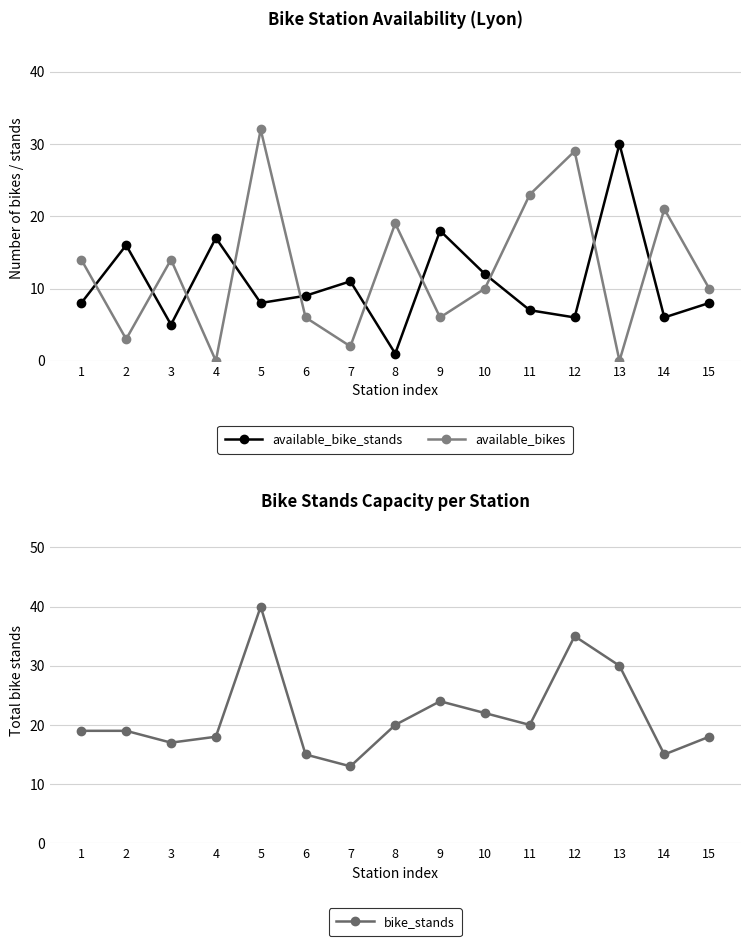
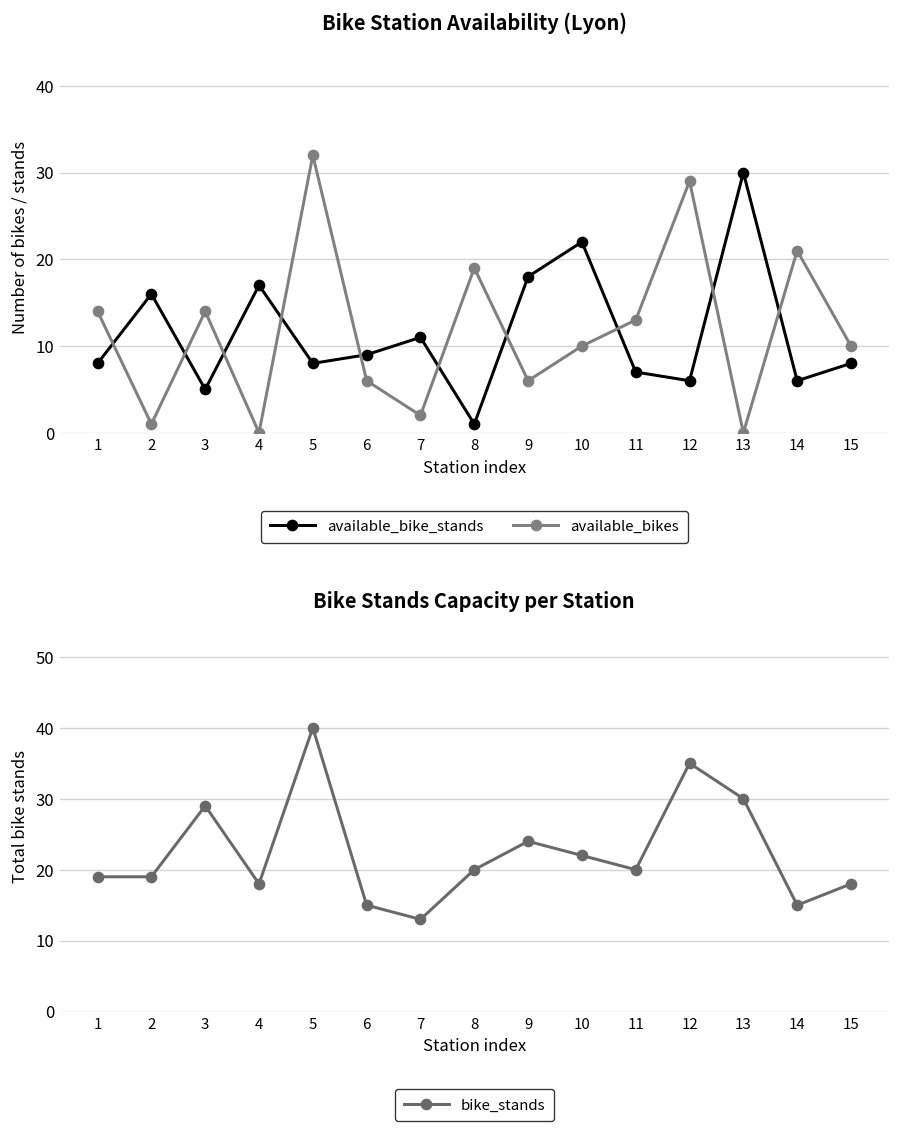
Bike Station Availability (Lyon), available_bikes, 2: 3 -> 1
Bike Station Availability (Lyon), available_bike_stands, 10: 12 -> 22
Bike Station Availability (Lyon), available_bikes, 11: 23 -> 13
Bike Stands Capacity per Station, 3: 17 -> 29
